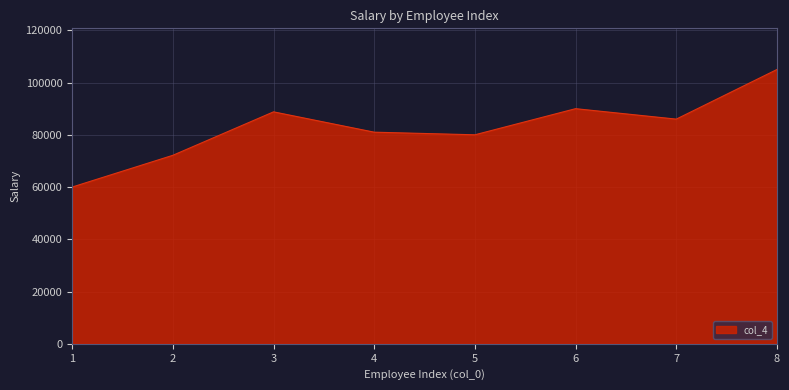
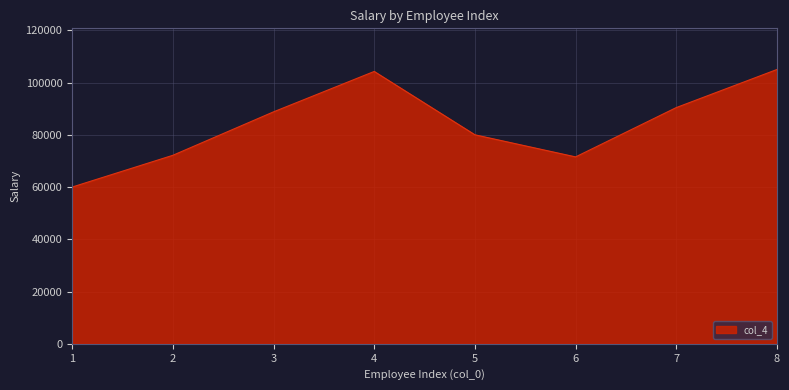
4: 81000 -> 104000
6: 90000 -> 72000
7: 86000 -> 90000
